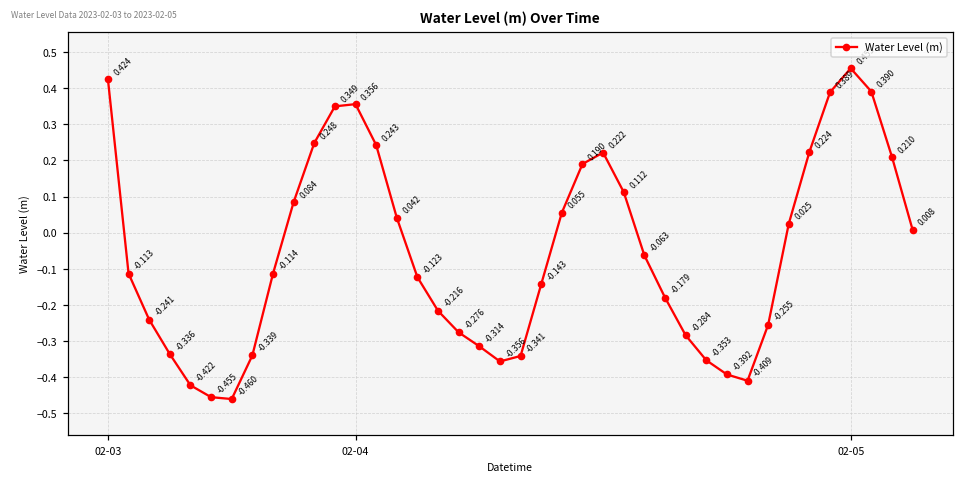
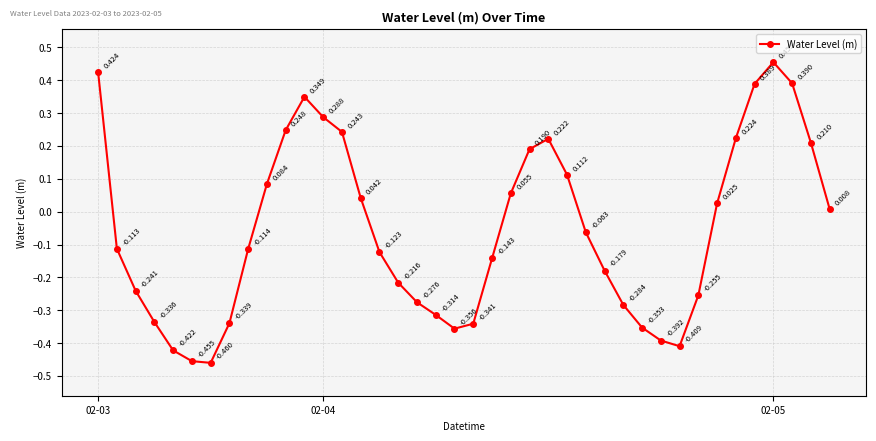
02-04: 0.356 -> 0.288
